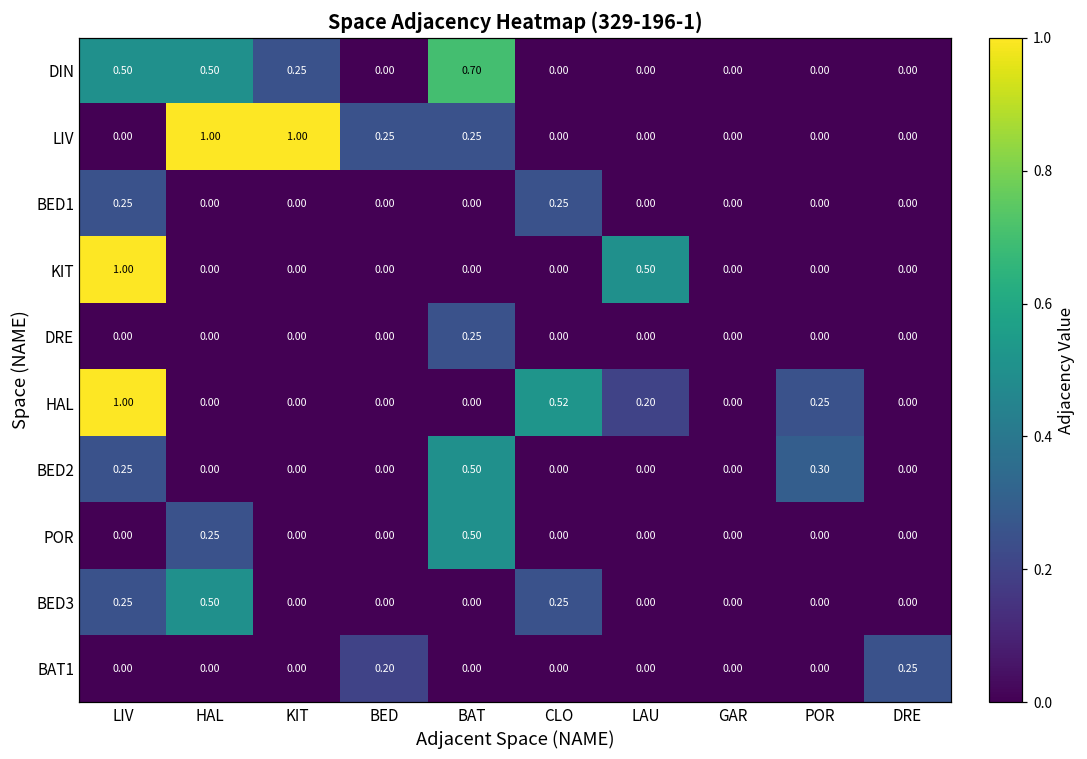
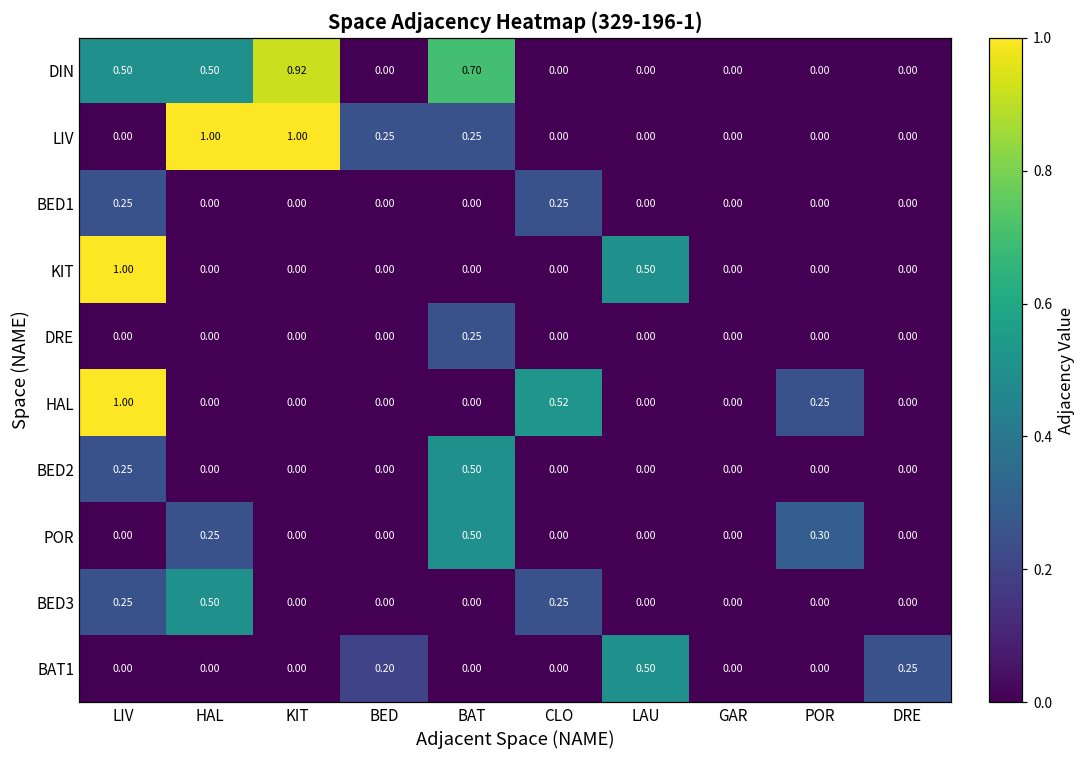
DIN, KIT: 0.25 -> 0.92
HAL, LAU: 0.20 -> 0.00
BED2, POR: 0.30 -> 0.00
POR, POR: 0.00 -> 0.30
BAT1, LAU: 0.00 -> 0.50
